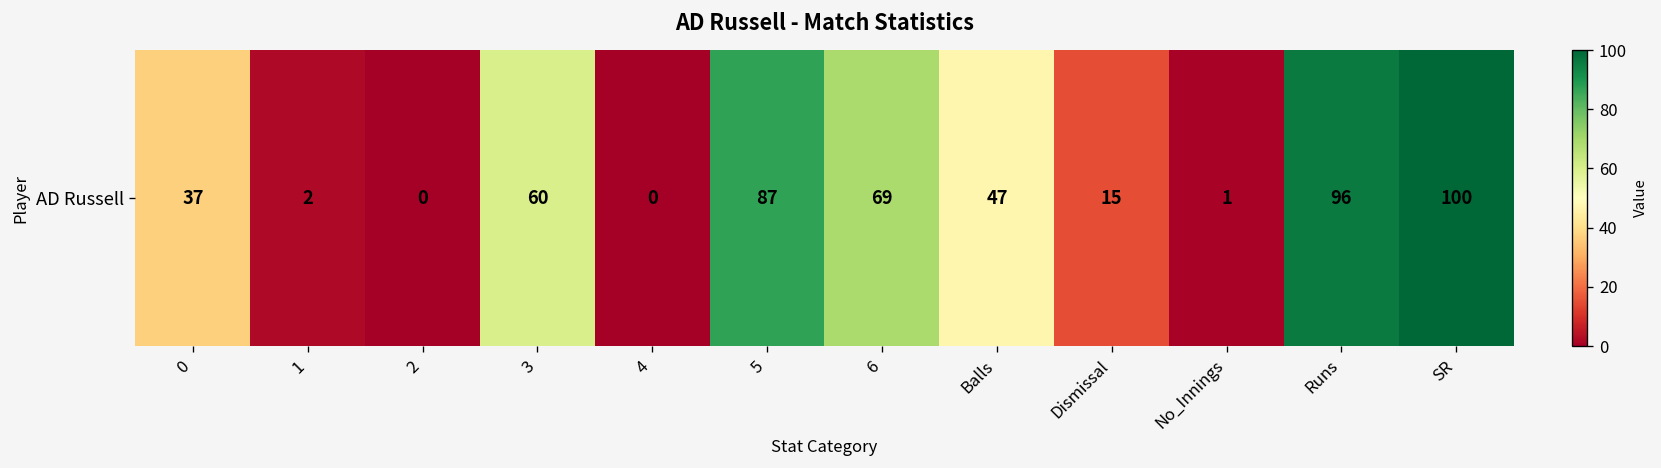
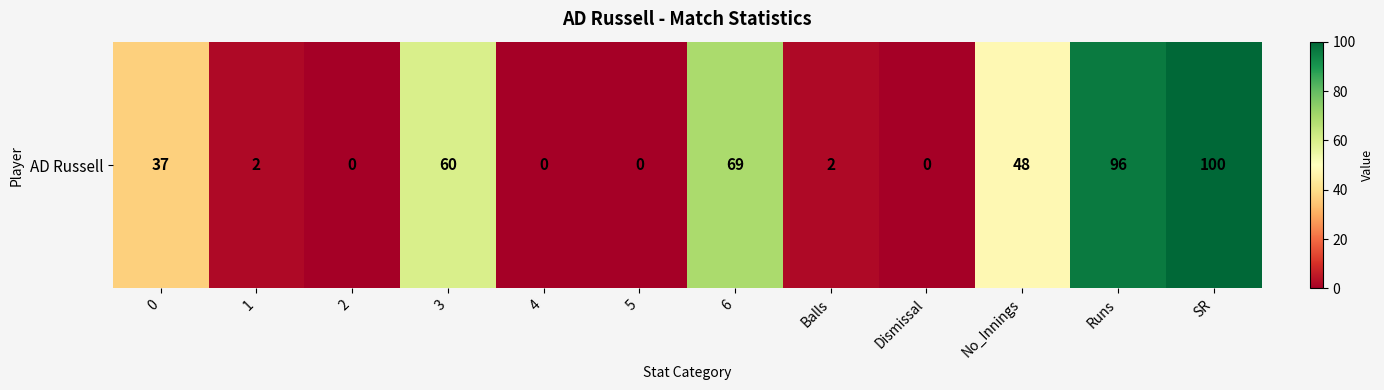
AD Russell, 5: 87 -> 0
AD Russell, Balls: 47 -> 2
AD Russell, Dismissal: 15 -> 0
AD Russell, No_Innings: 1 -> 48
